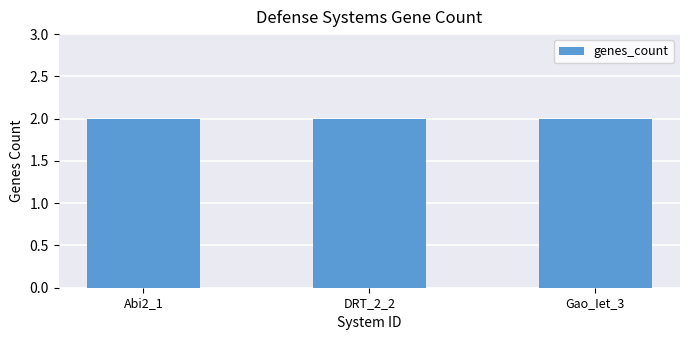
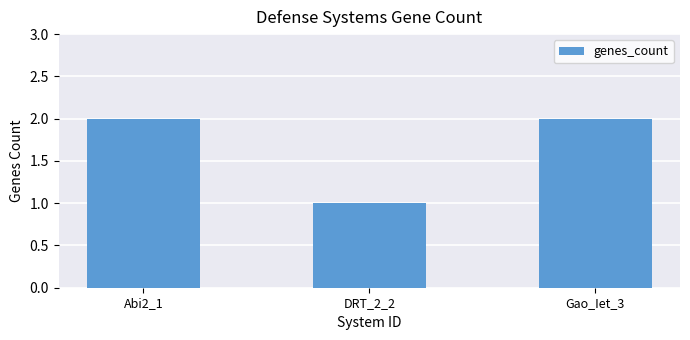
DRT_2_2: 2 -> 1
